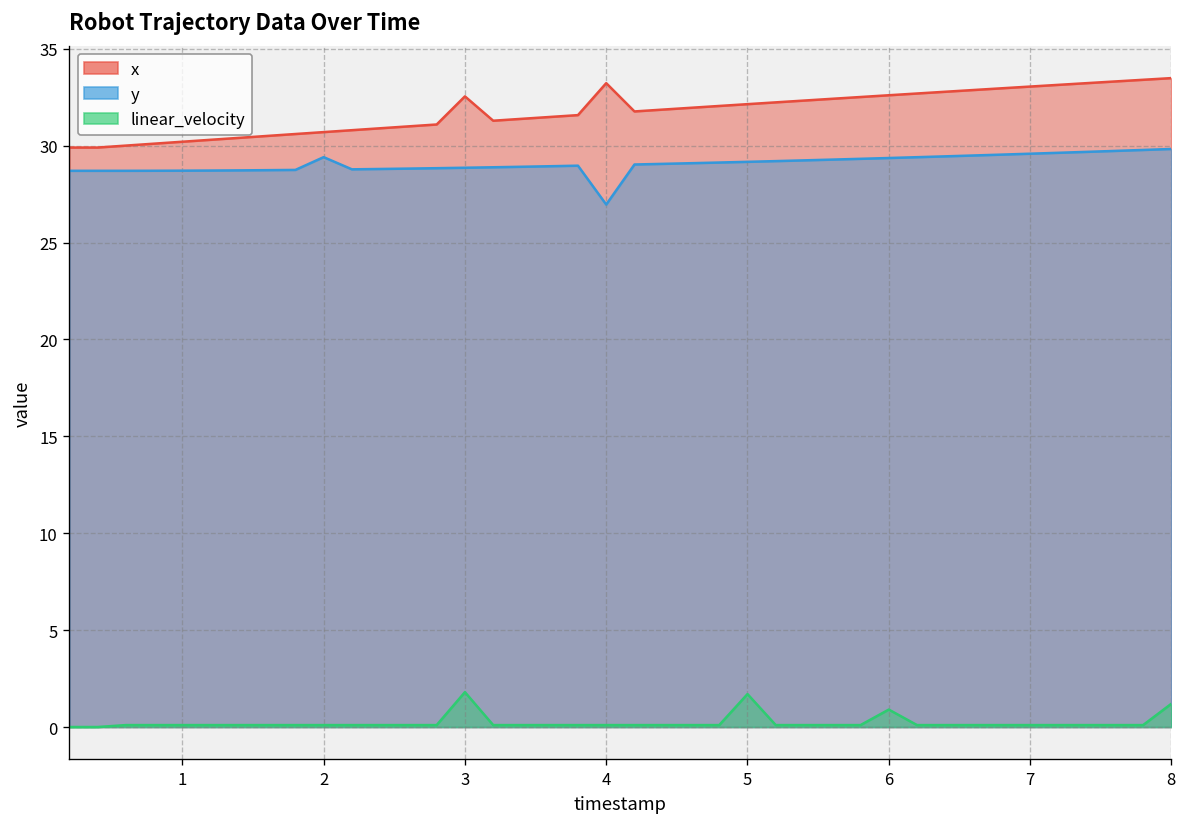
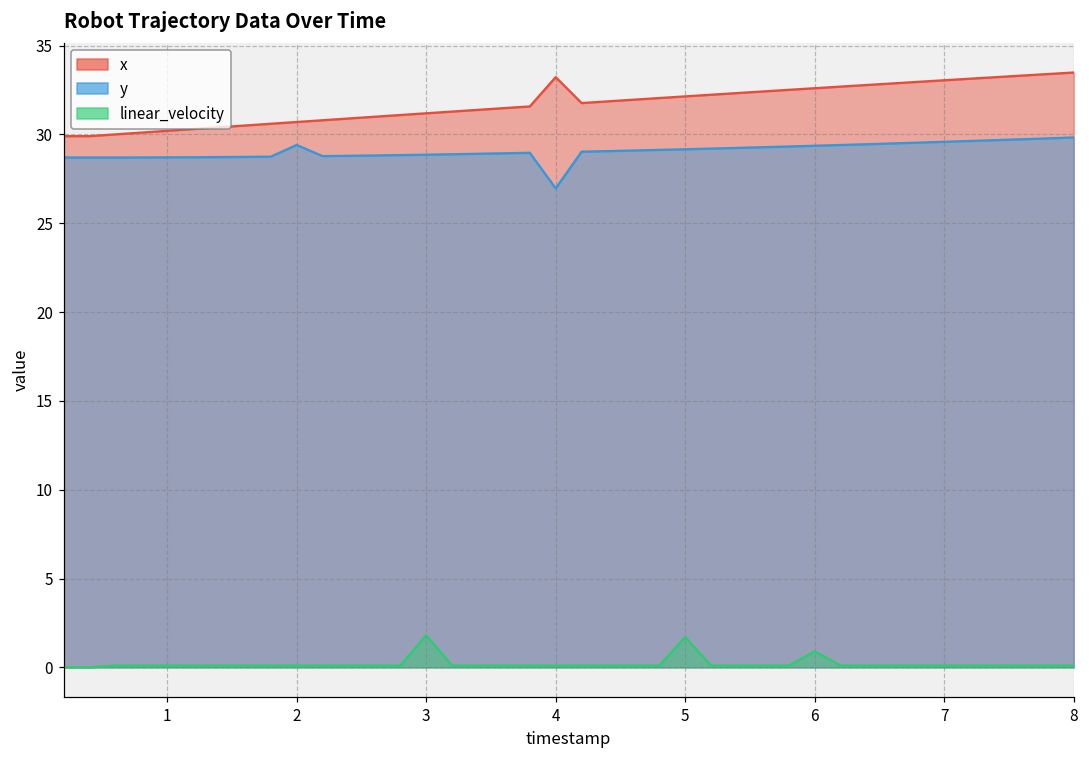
x, 3: 32.5 -> 31.2
linear_velocity, 8: 1.2 -> 0.1
